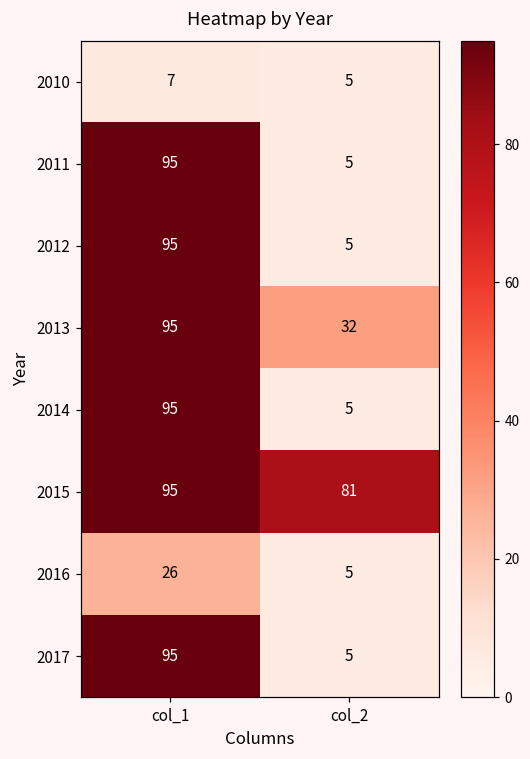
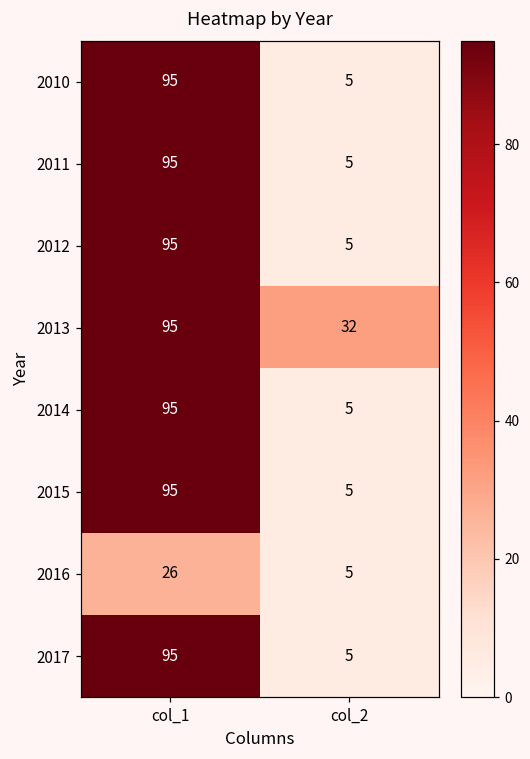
2010, col_1: 7 -> 95
2015, col_2: 81 -> 5
